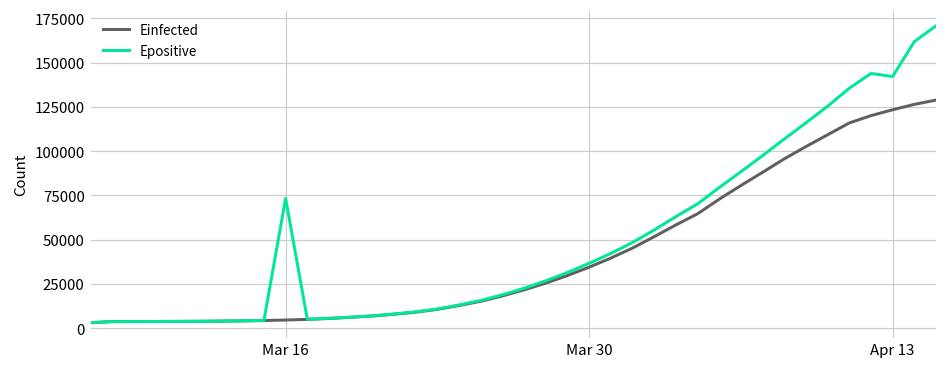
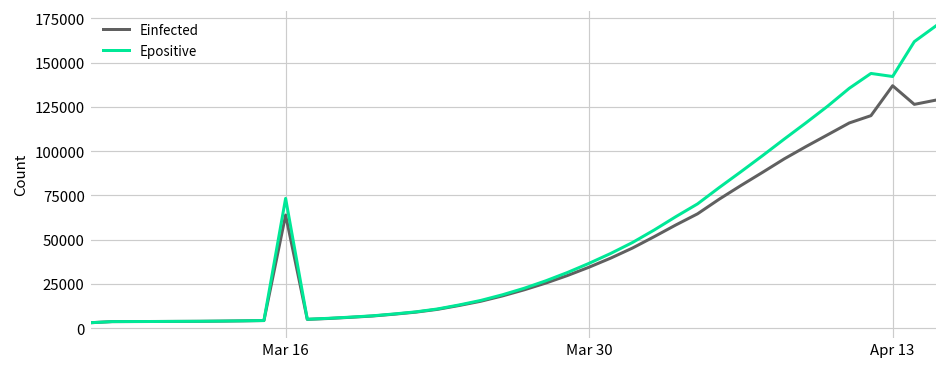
Einfected, Mar 16: 5000 -> 64000
Einfected, Apr 13: 123000 -> 137000
